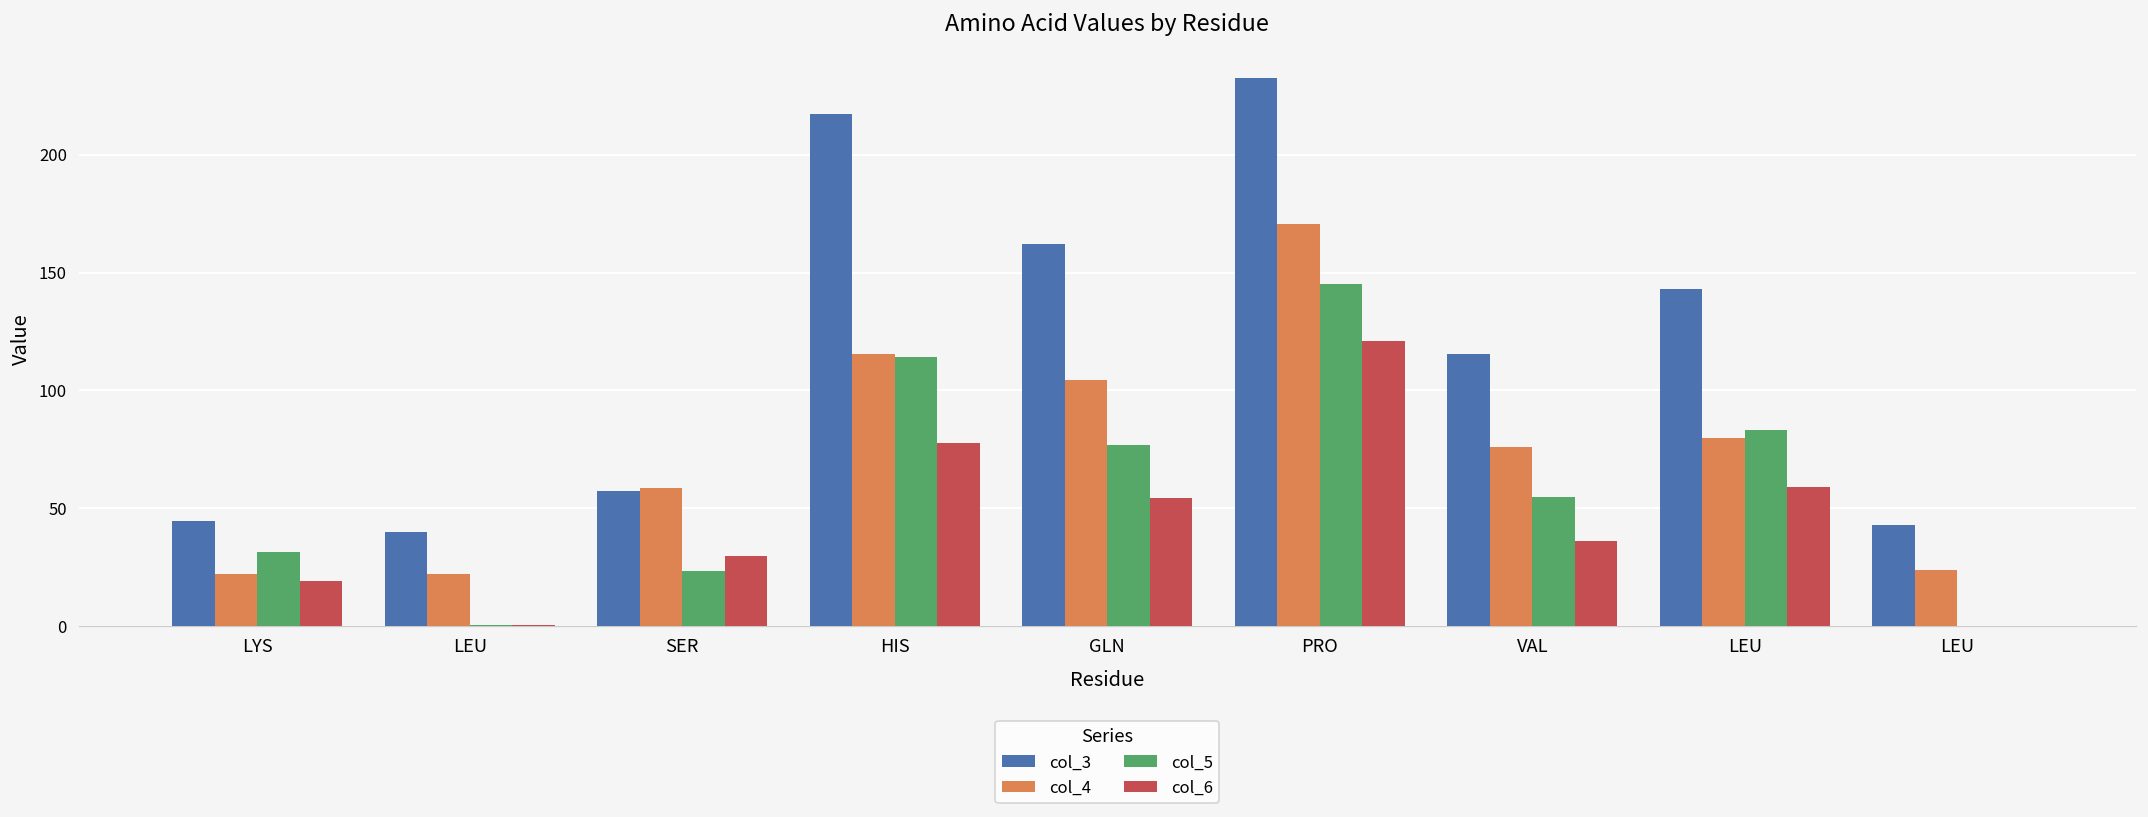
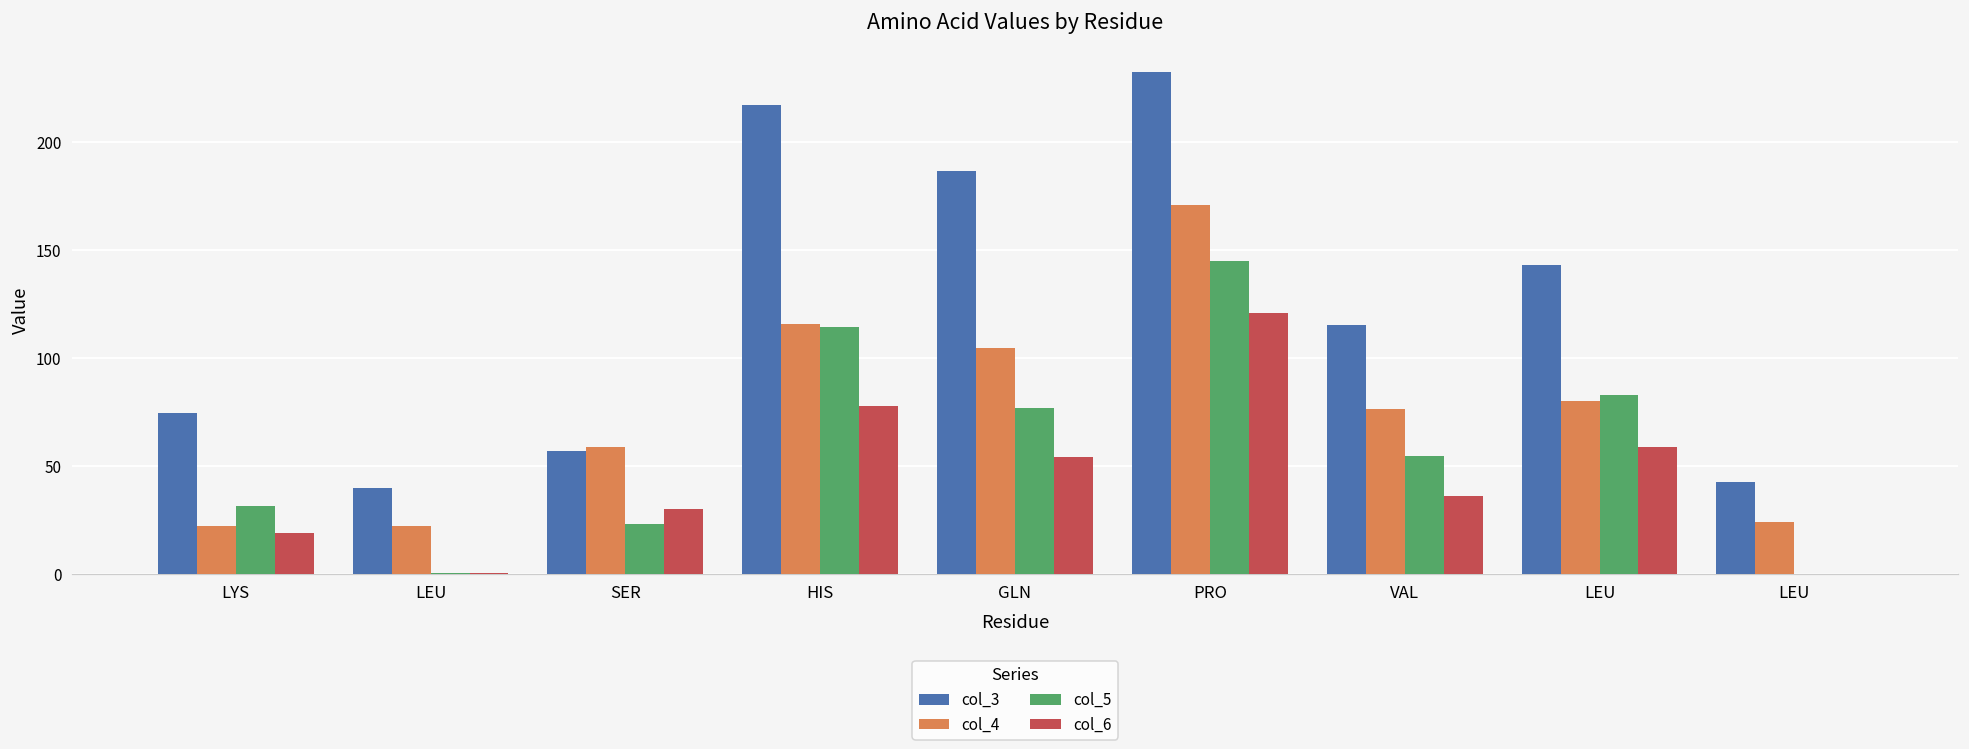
col_3, LYS: 44 -> 75
col_3, GLN: 162 -> 187
